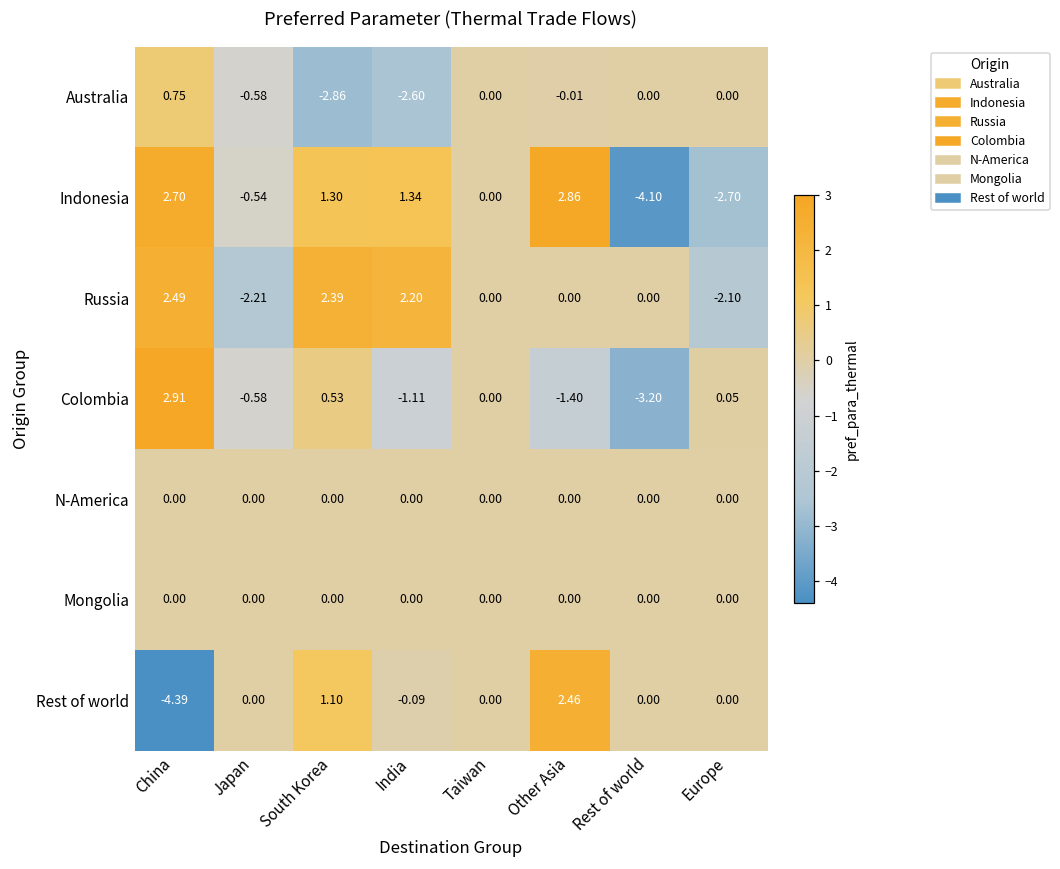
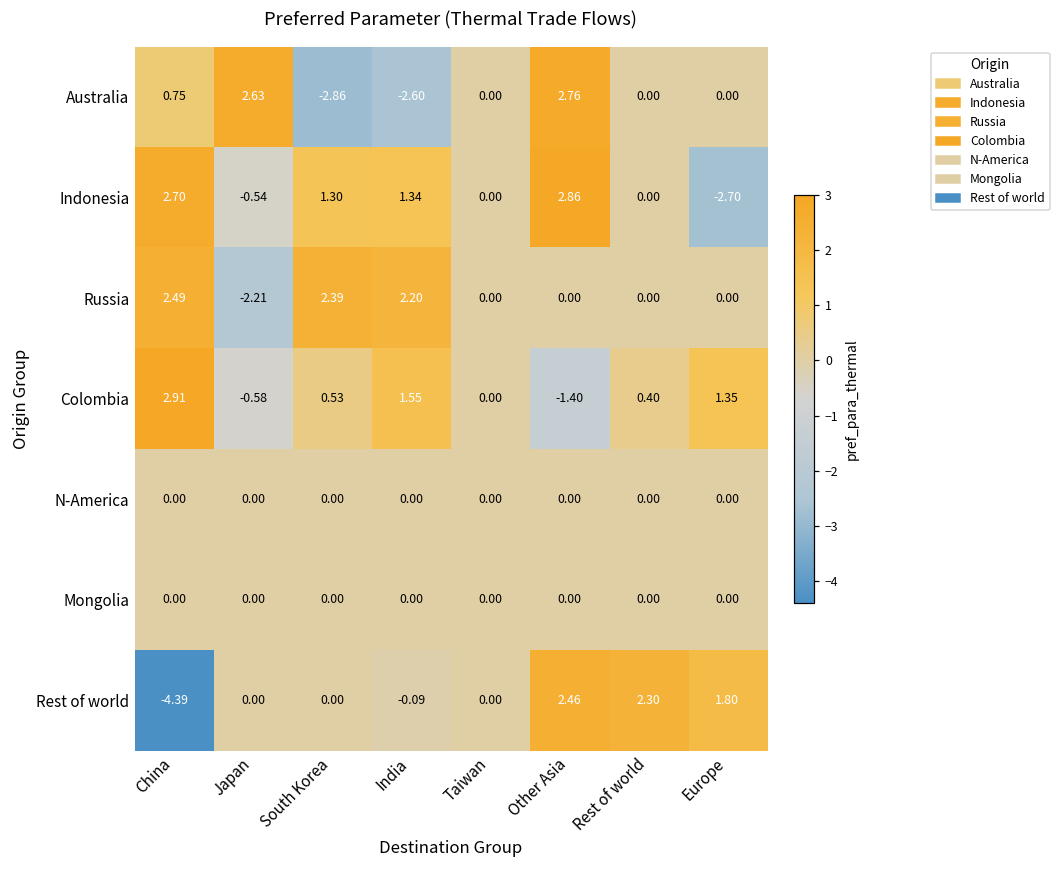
Australia, Japan: -0.58 -> 2.63
Australia, Other Asia: -0.01 -> 2.76
Indonesia, Rest of world: -4.10 -> 0.00
Russia, Europe: -2.10 -> 0.00
Colombia, India: -1.11 -> 1.55
Colombia, Rest of world: -3.20 -> 0.40
Colombia, Europe: 0.05 -> 1.35
Rest of world, South Korea: 1.10 -> 0.00
Rest of world, Rest of world: 0.00 -> 2.30
Rest of world, Europe: 0.00 -> 1.80
